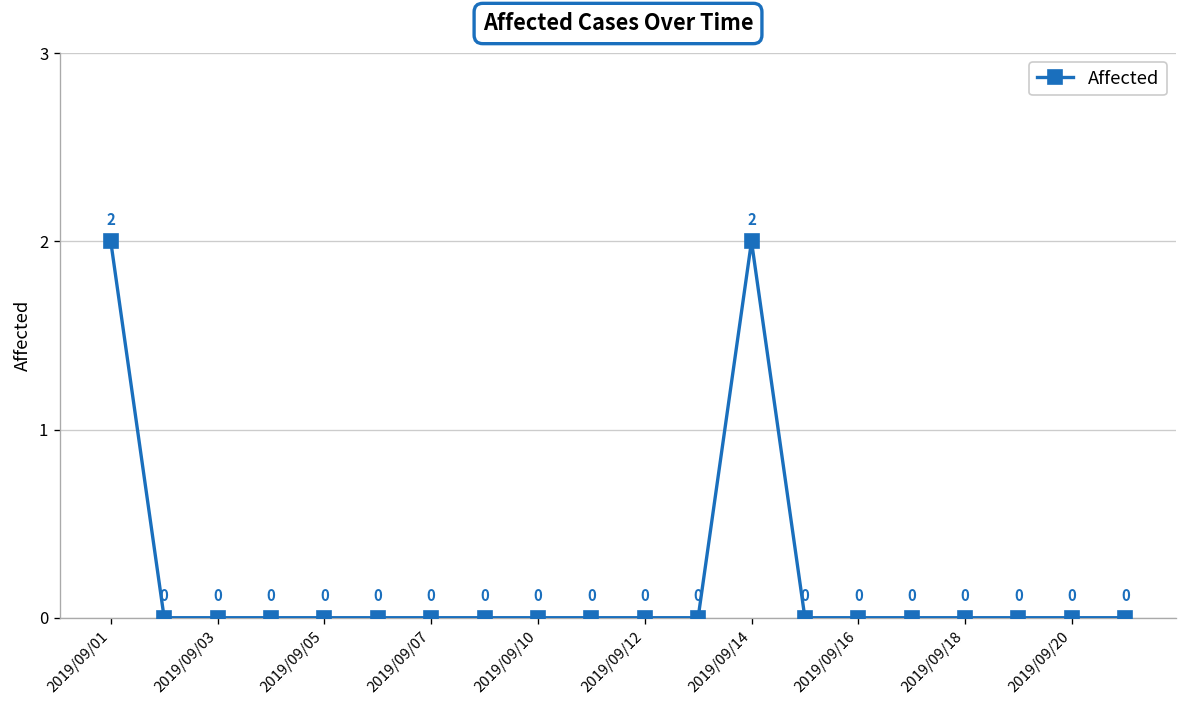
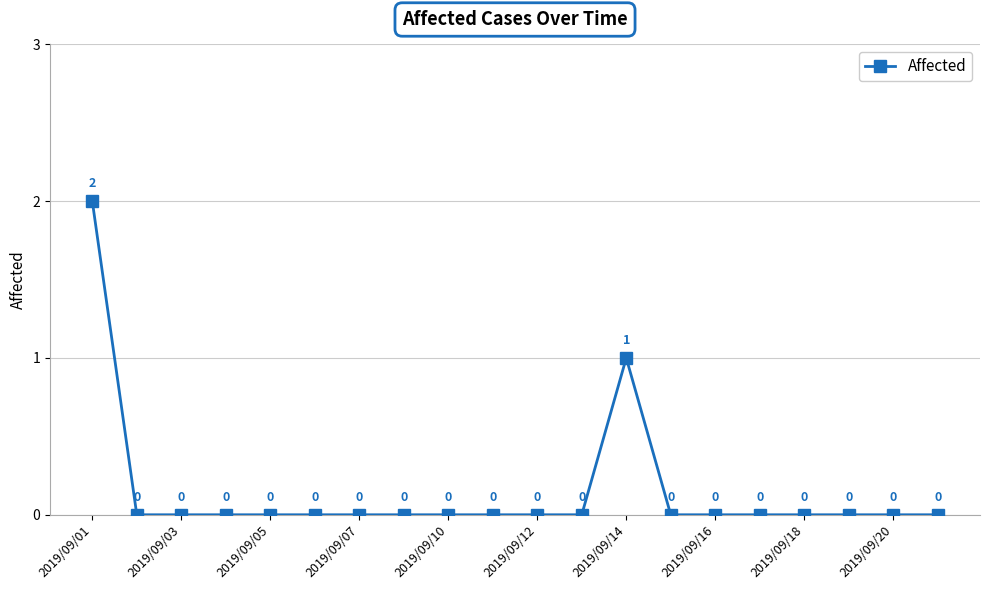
2019/09/14: 2 -> 1
